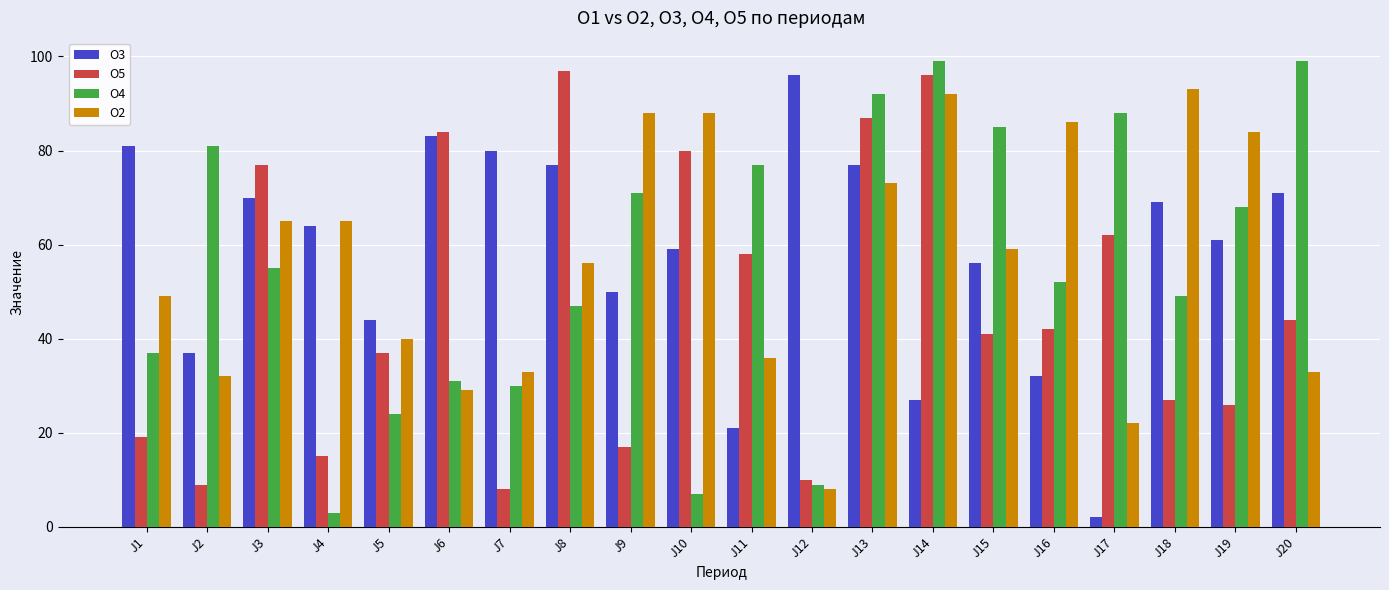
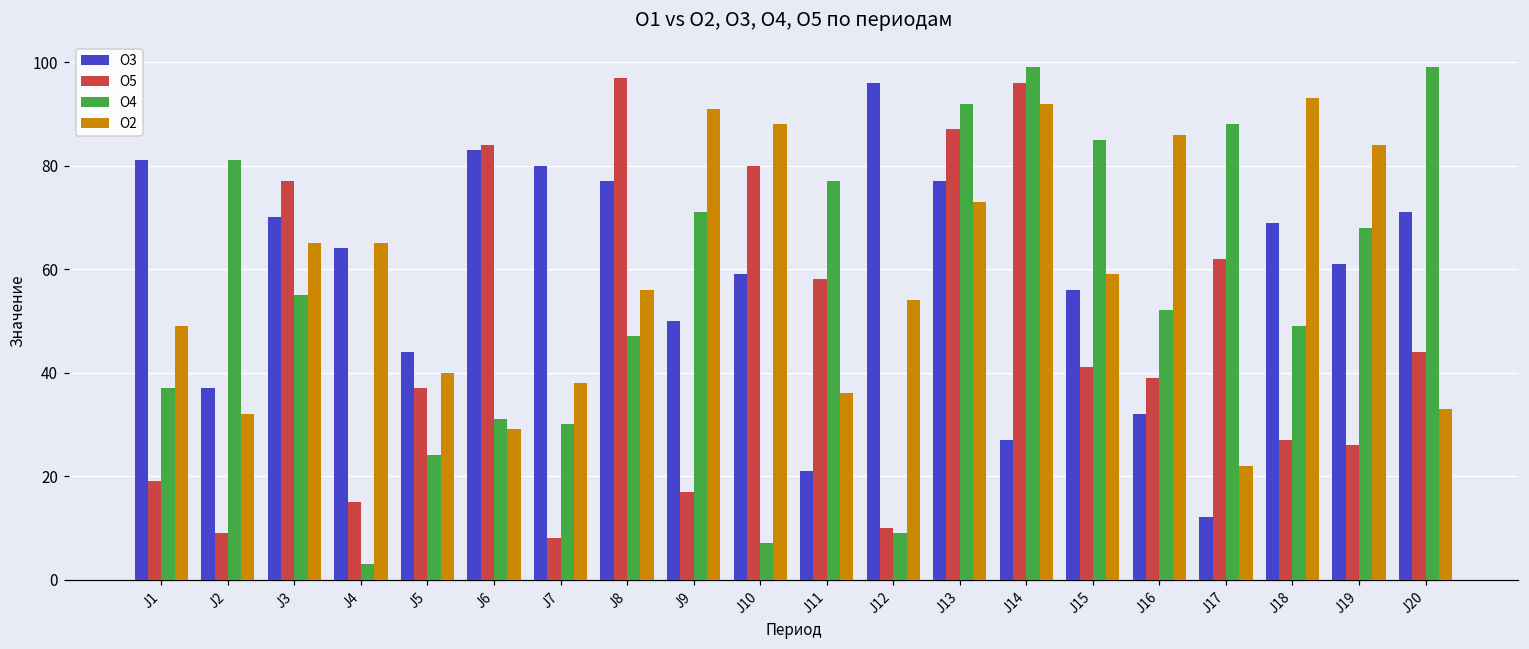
O2, J7: 33 -> 38
O2, J9: 88 -> 91
O2, J12: 8 -> 54
O5, J16: 42 -> 39
O3, J17: 2 -> 12
